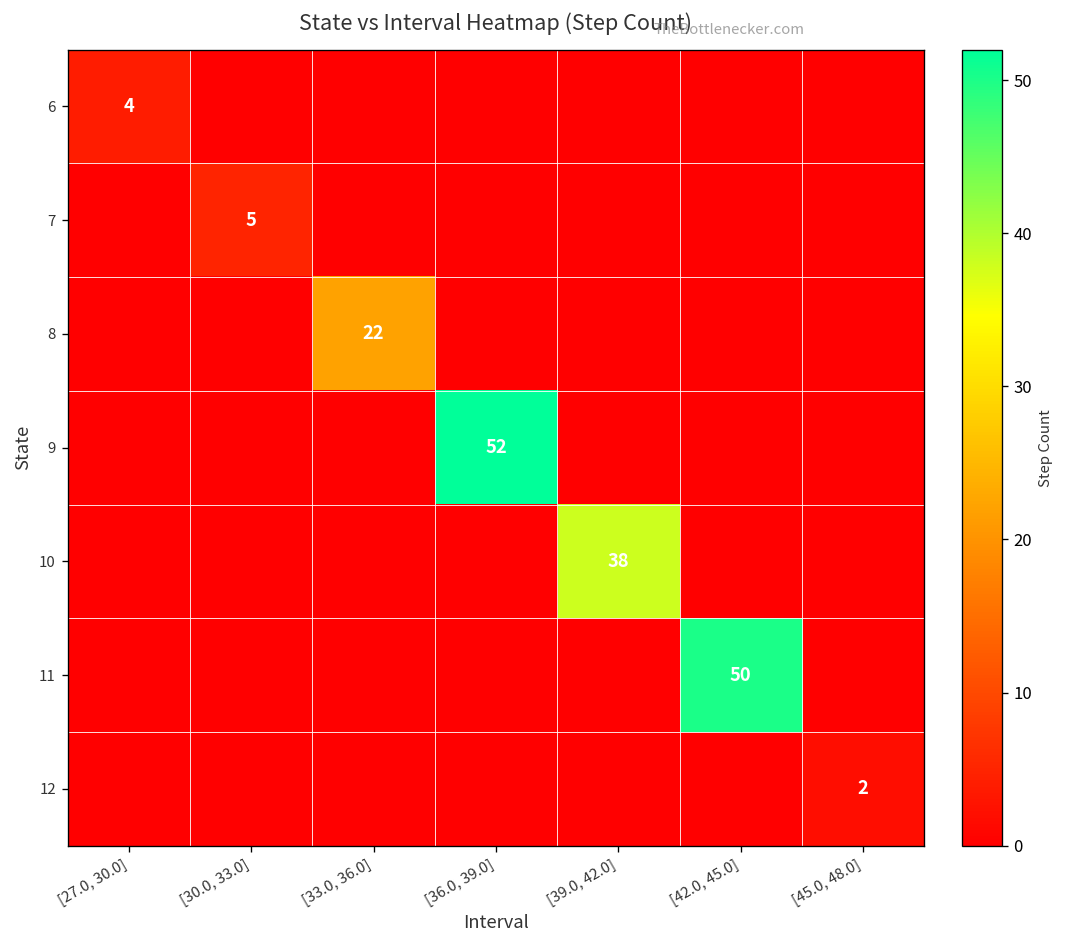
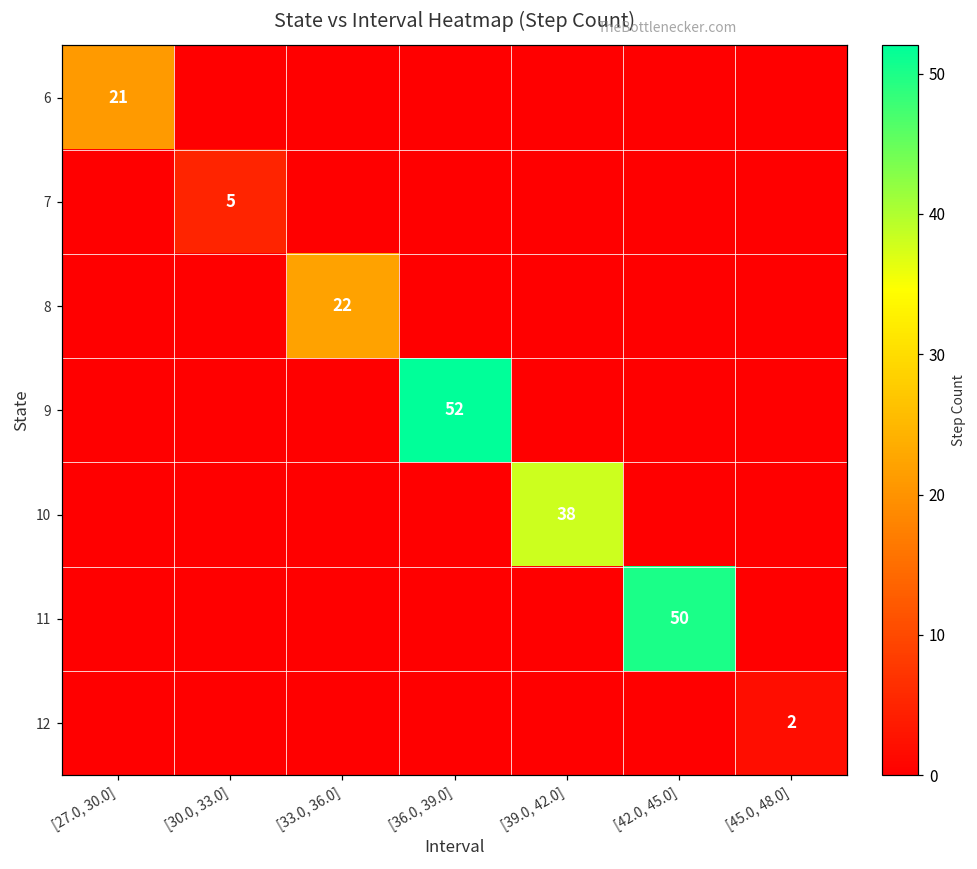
6, [27.0, 30.0]: 4 -> 21
